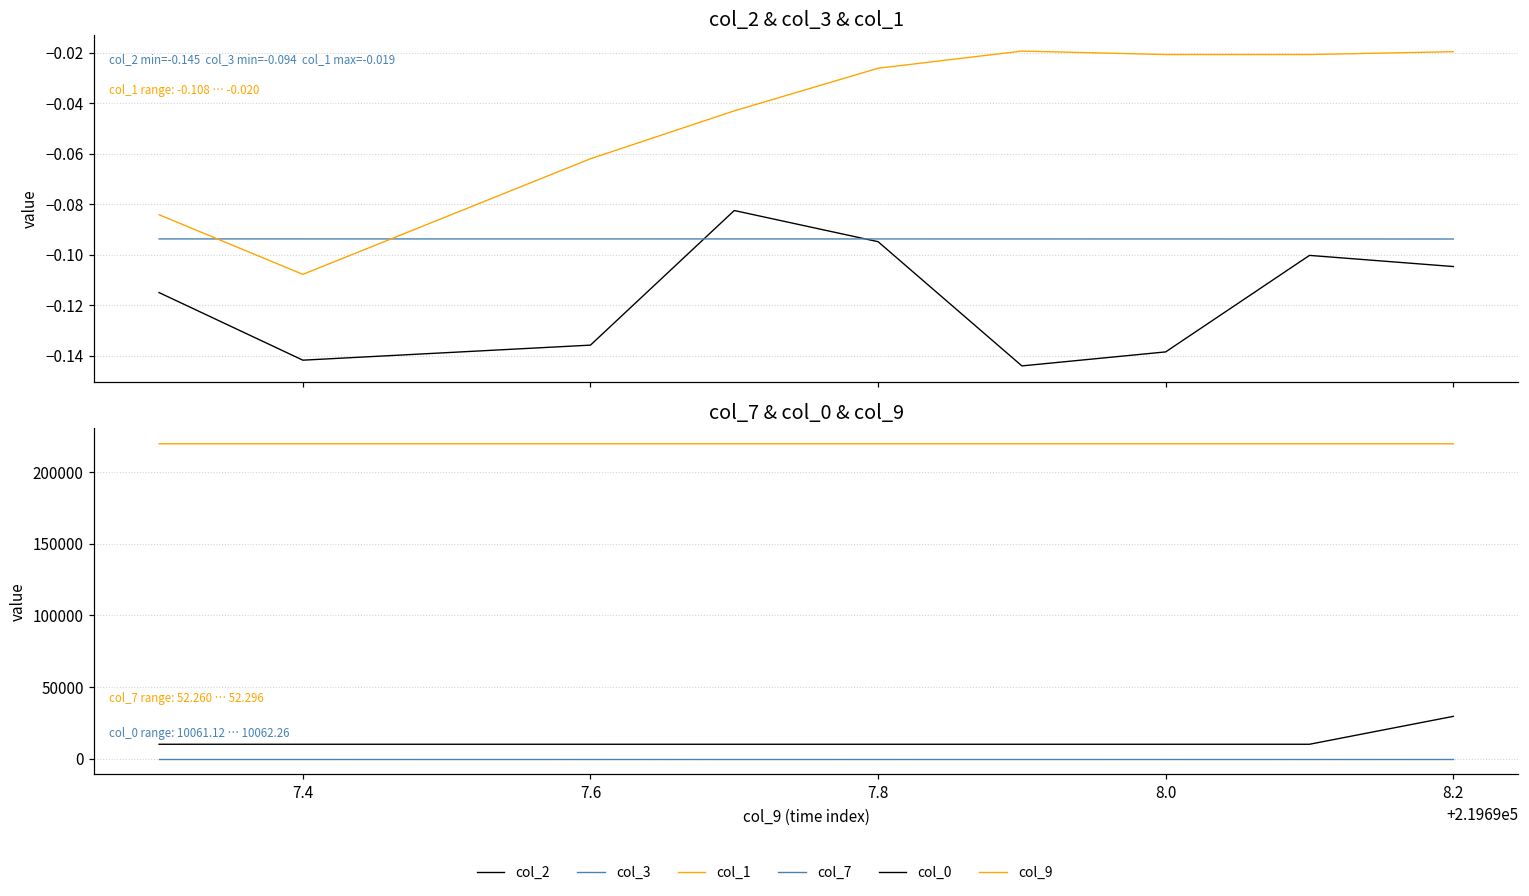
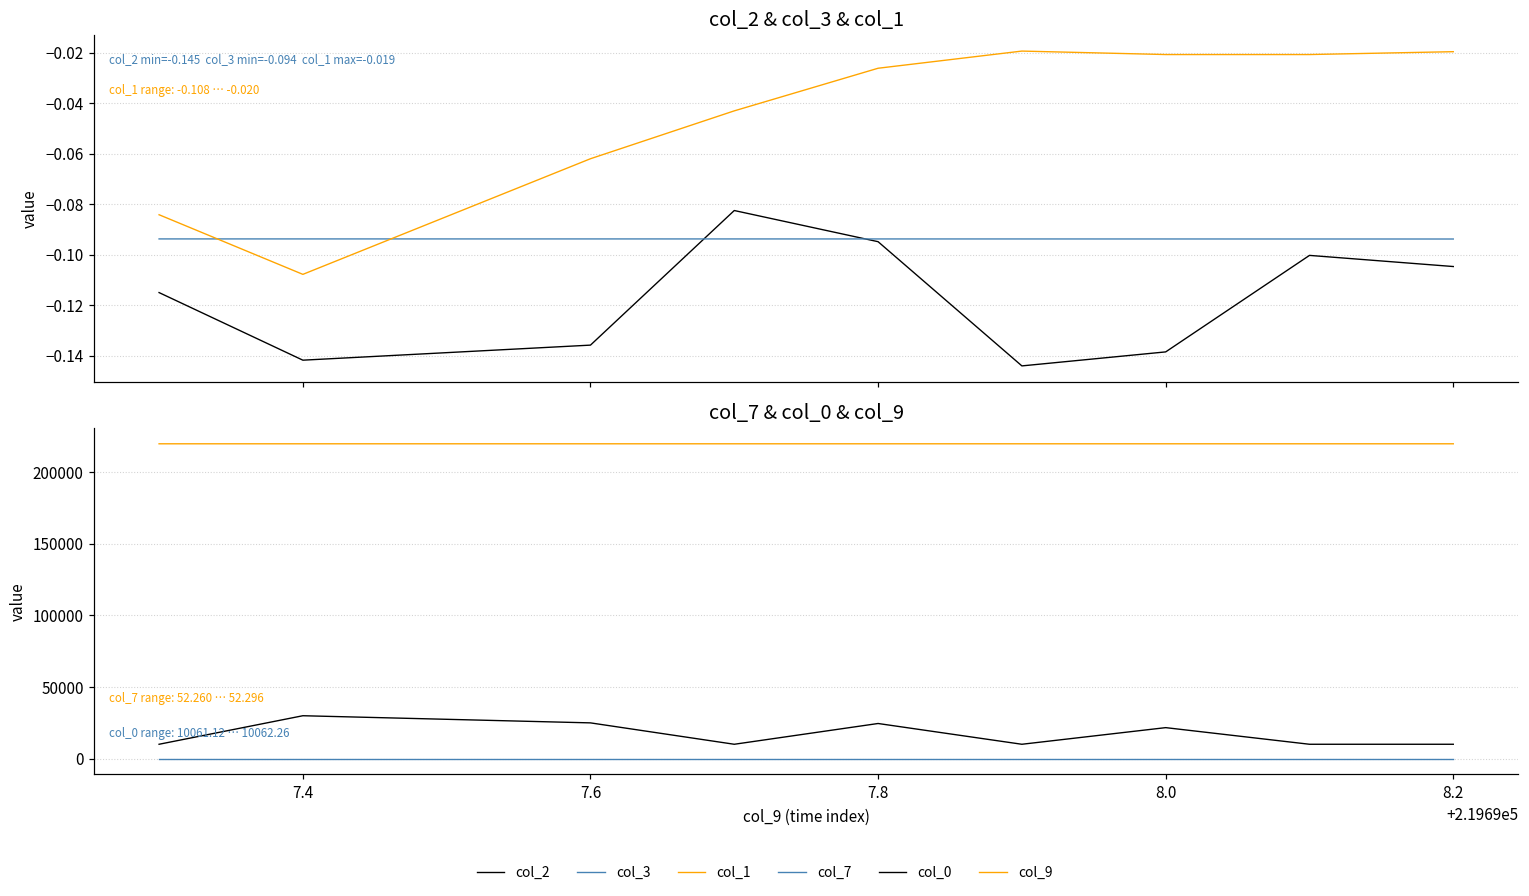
col_7 & col_0 & col_9, col_0, 7.4: 10000 -> 30000
col_7 & col_0 & col_9, col_0, 7.6: 10000 -> 25000
col_7 & col_0 & col_9, col_0, 7.8: 10000 -> 25000
col_7 & col_0 & col_9, col_0, 8.0: 10000 -> 22000
col_7 & col_0 & col_9, col_0, 8.2: 30000 -> 10000
